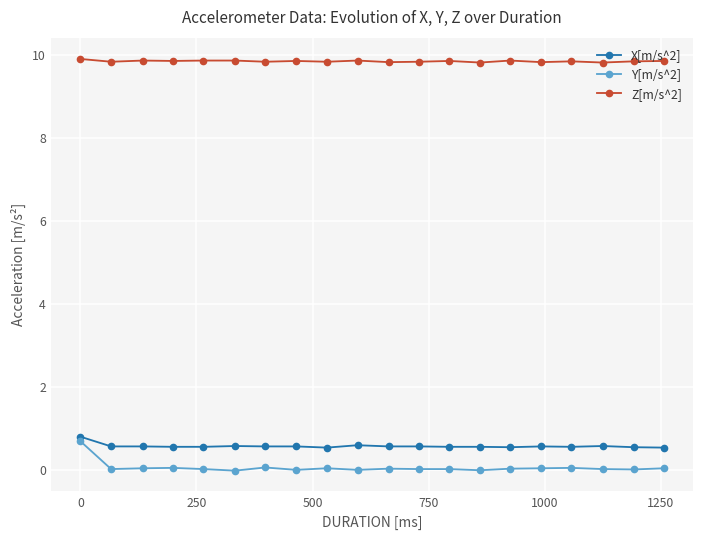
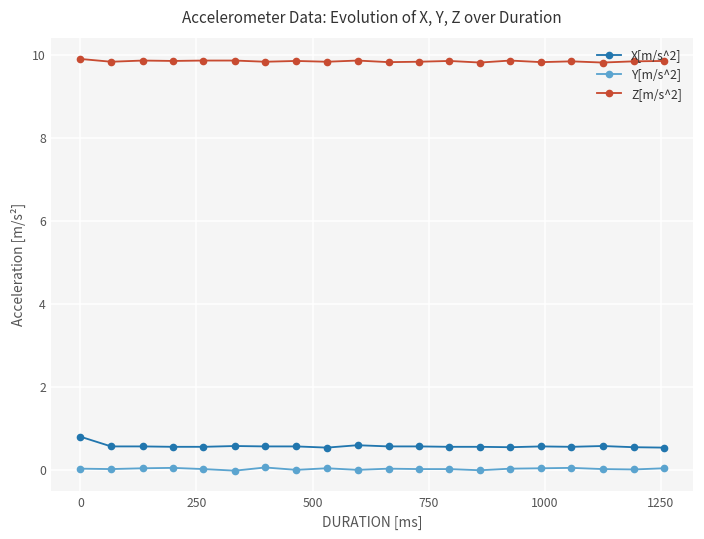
Y[m/s^2], 0: 0.7 -> 0.0
